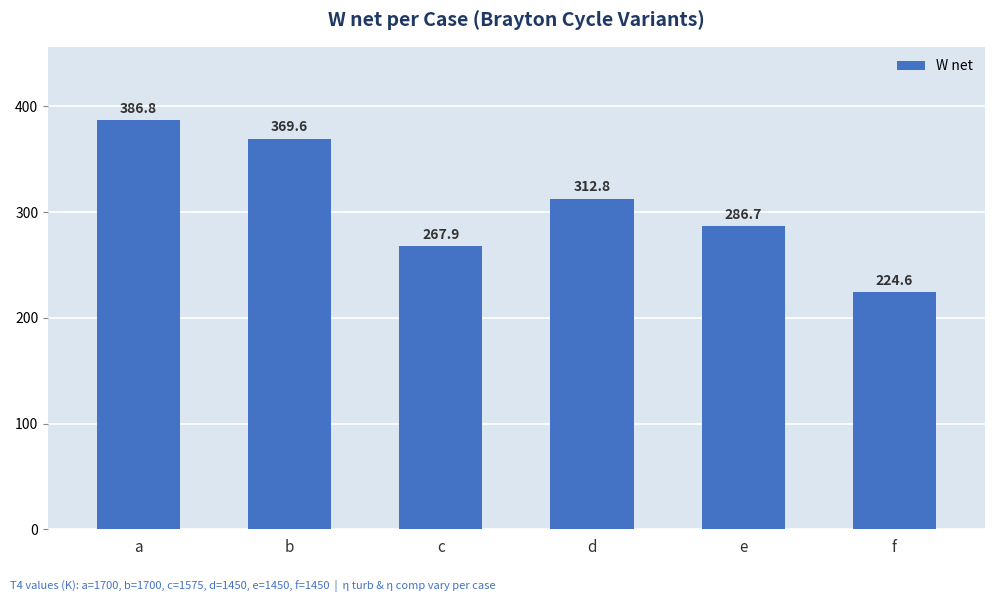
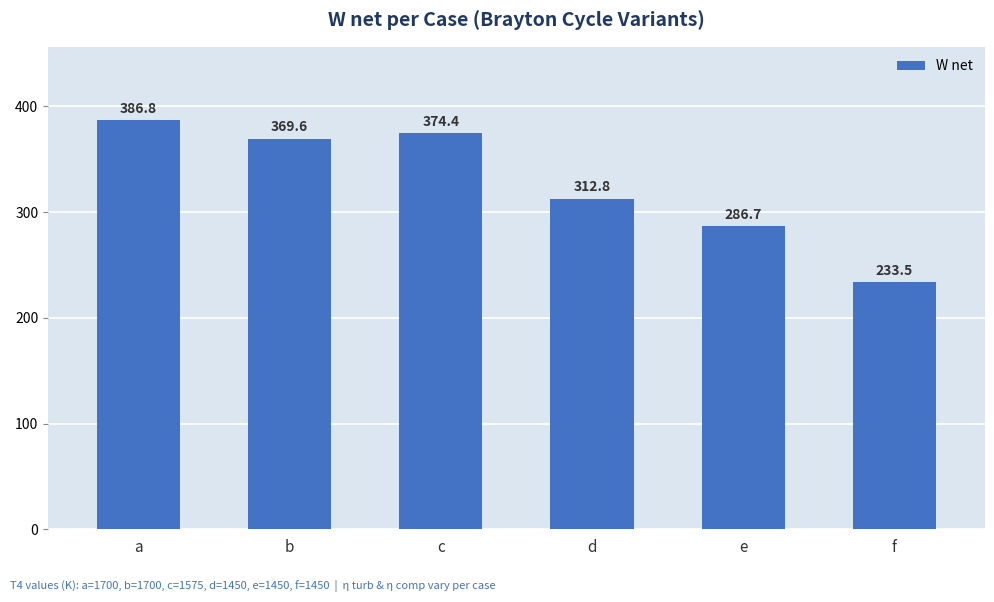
c: 267.9 -> 374.4
f: 224.6 -> 233.5
